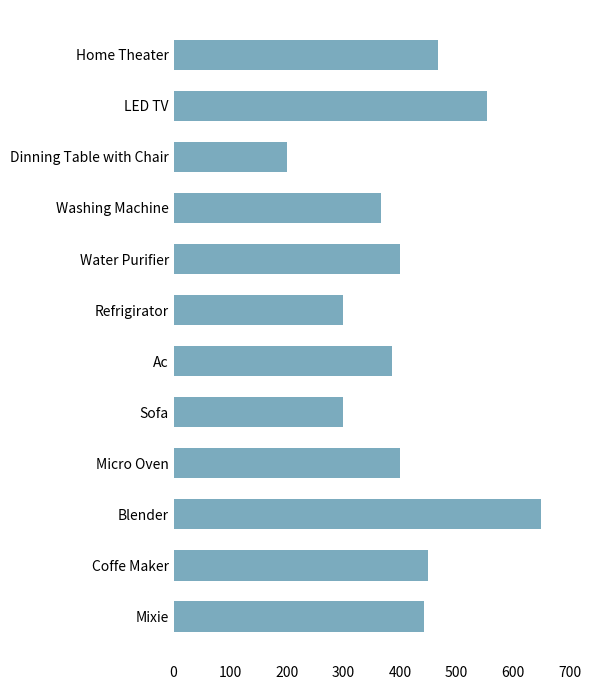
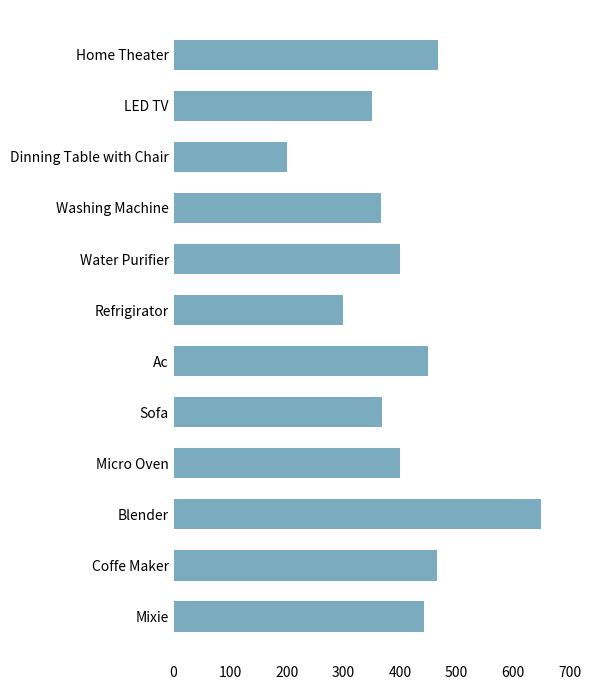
LED TV: 550 -> 350
Ac: 390 -> 450
Sofa: 300 -> 370
Coffe Maker: 450 -> 470
